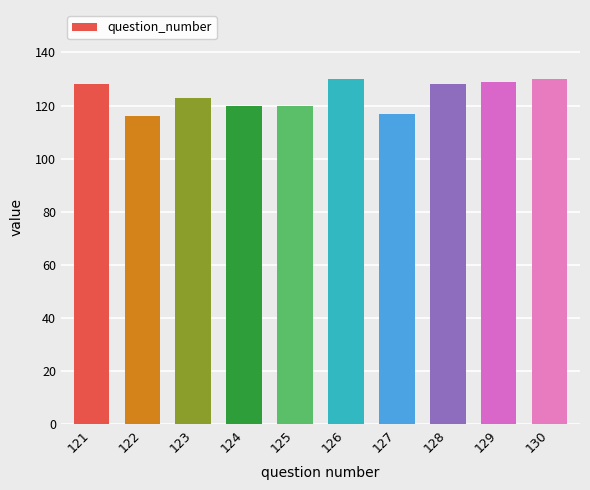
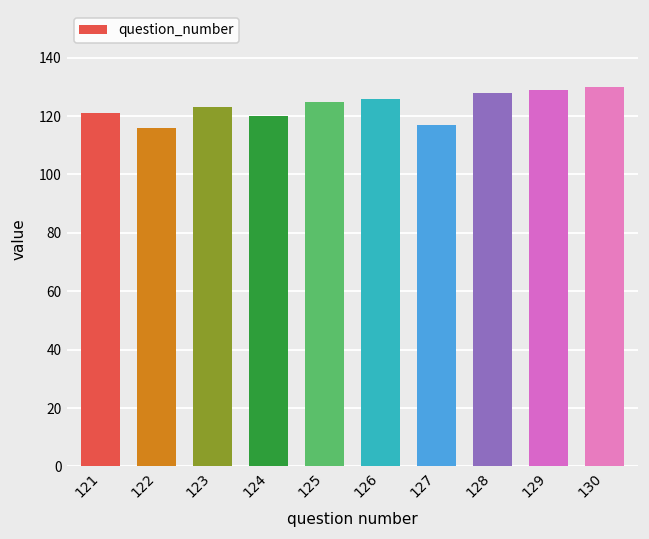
121: 128 -> 121
125: 120 -> 125
126: 130 -> 126
